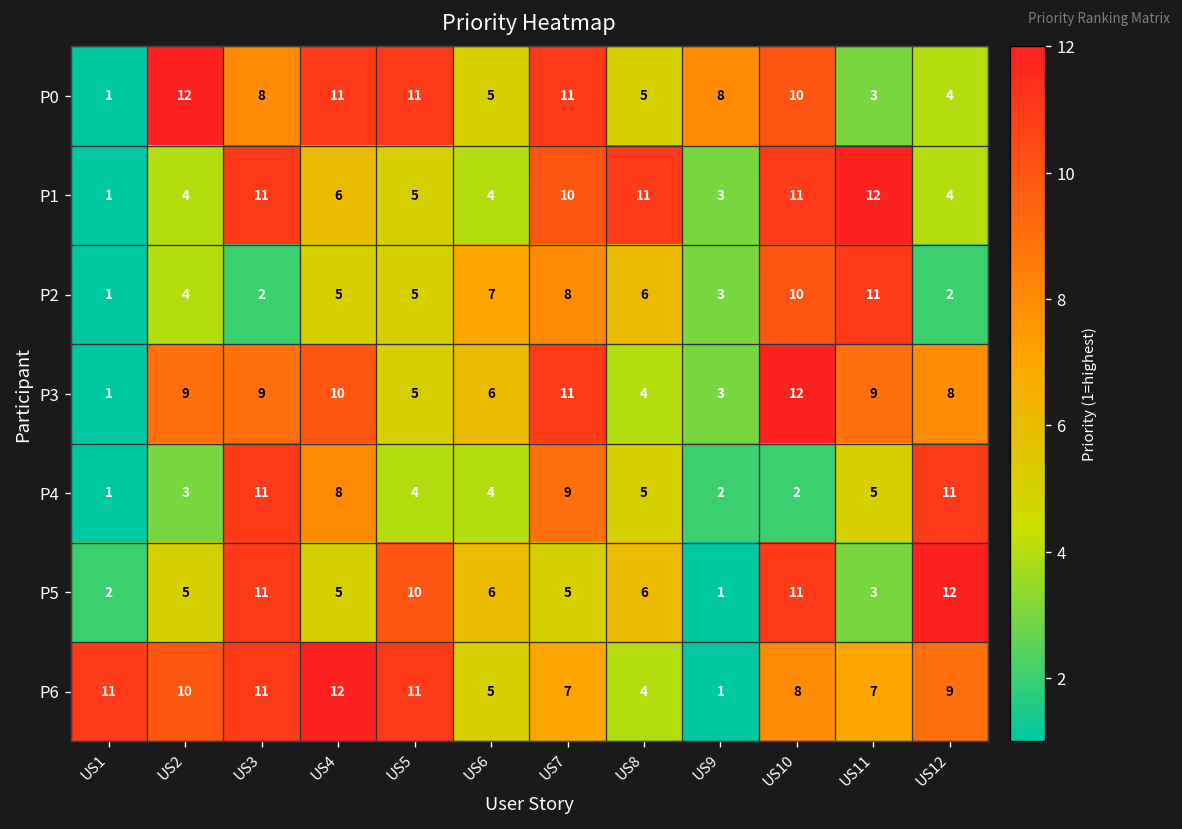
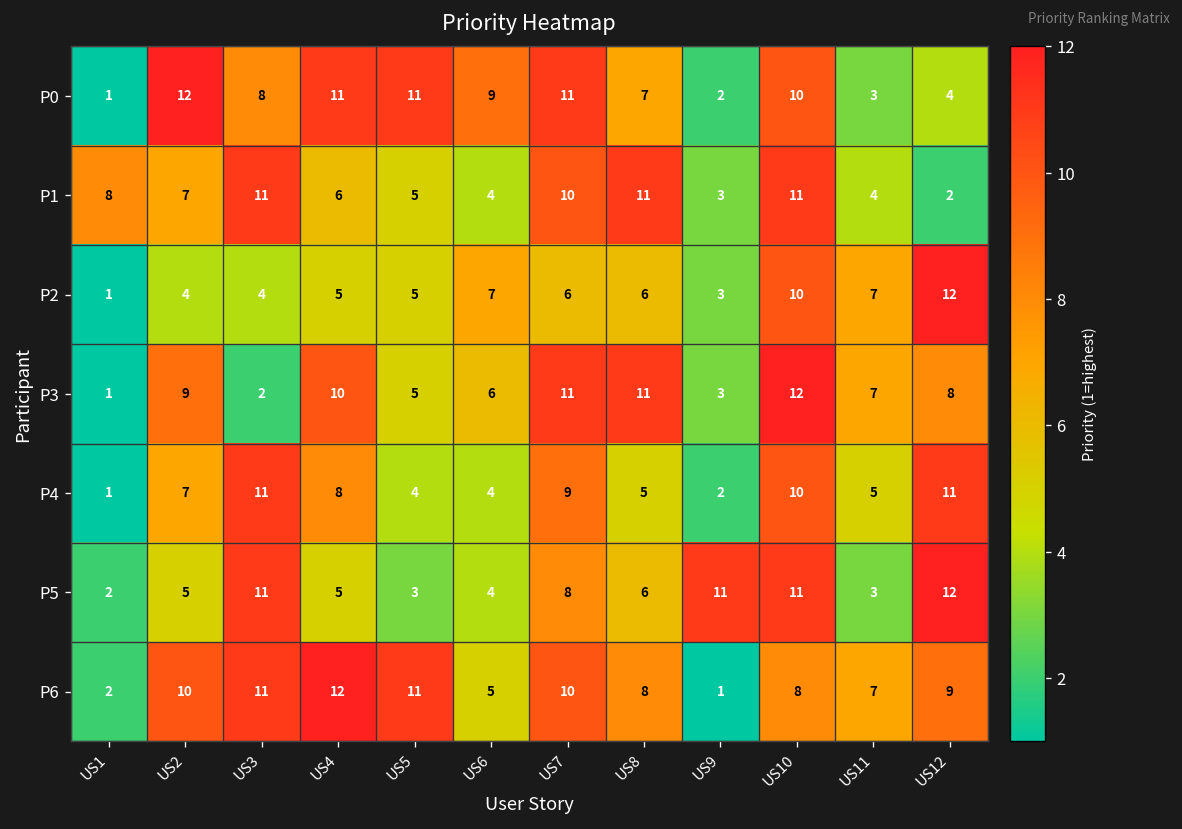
P0, US6: 5 -> 9
P0, US8: 5 -> 7
P0, US9: 8 -> 2
P1, US1: 1 -> 8
P1, US2: 4 -> 7
P1, US11: 12 -> 4
P1, US12: 4 -> 2
P2, US3: 2 -> 4
P2, US7: 8 -> 6
P2, US11: 11 -> 7
P2, US12: 2 -> 12
P3, US3: 9 -> 2
P3, US8: 4 -> 11
P3, US11: 9 -> 7
P4, US2: 3 -> 7
P4, US10: 2 -> 10
P5, US5: 10 -> 3
P5, US6: 6 -> 4
P5, US7: 5 -> 8
P5, US9: 1 -> 11
P6, US1: 11 -> 2
P6, US7: 7 -> 10
P6, US8: 4 -> 8
